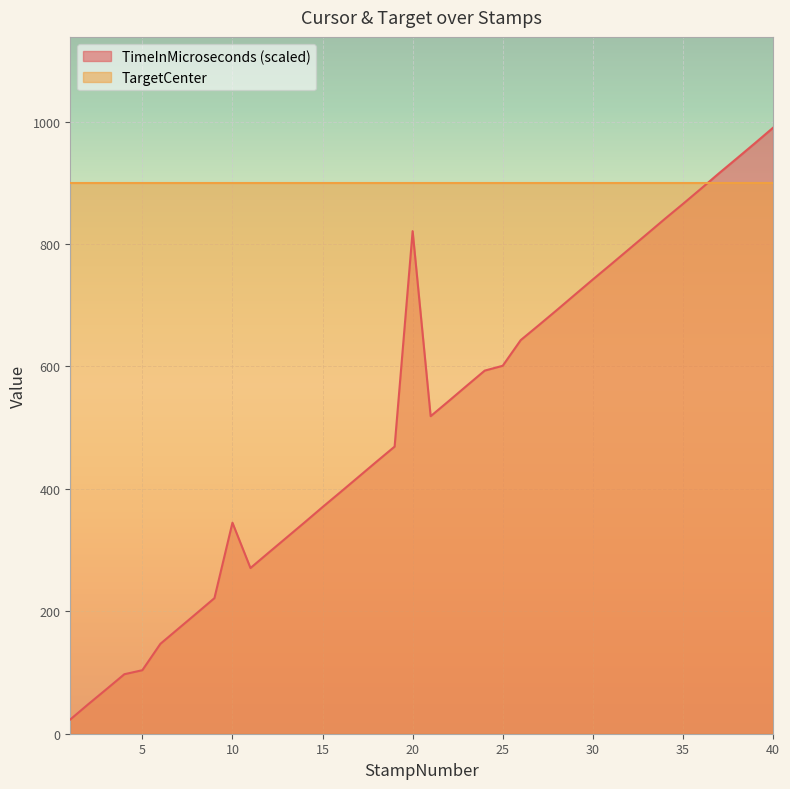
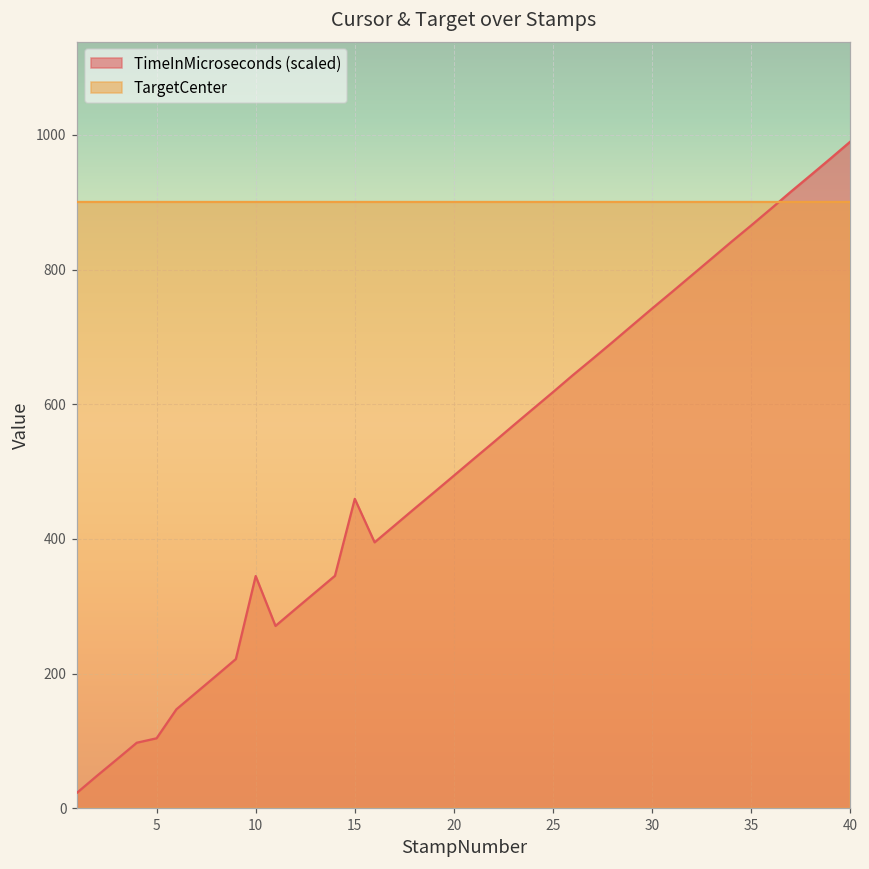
TimeInMicroseconds (scaled), 15: 370 -> 460
TimeInMicroseconds (scaled), 20: 820 -> 490
TimeInMicroseconds (scaled), 25: 600 -> 620
